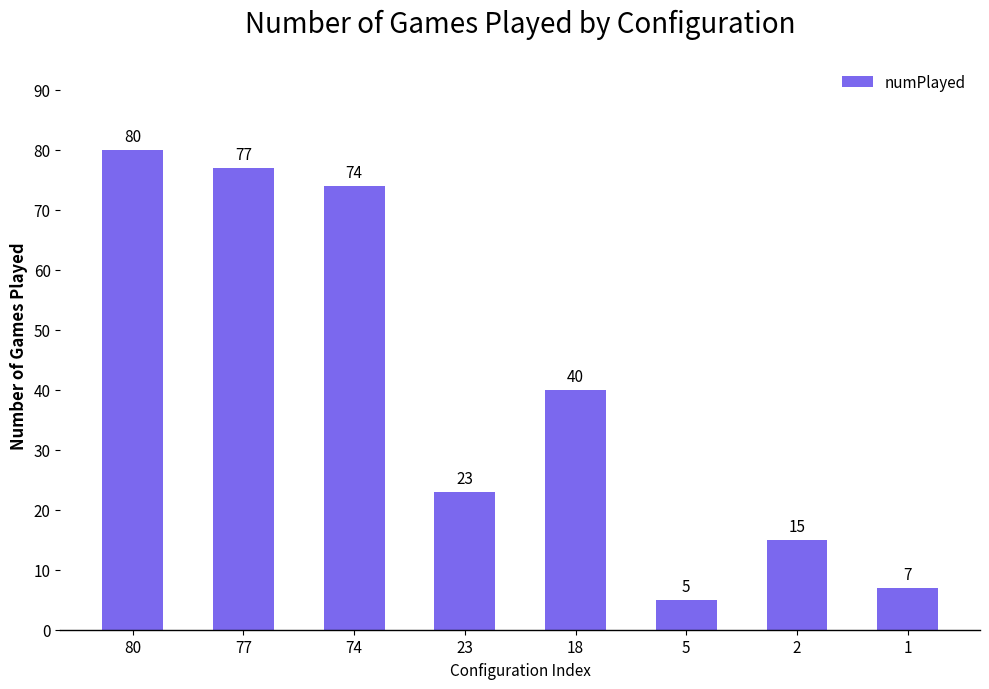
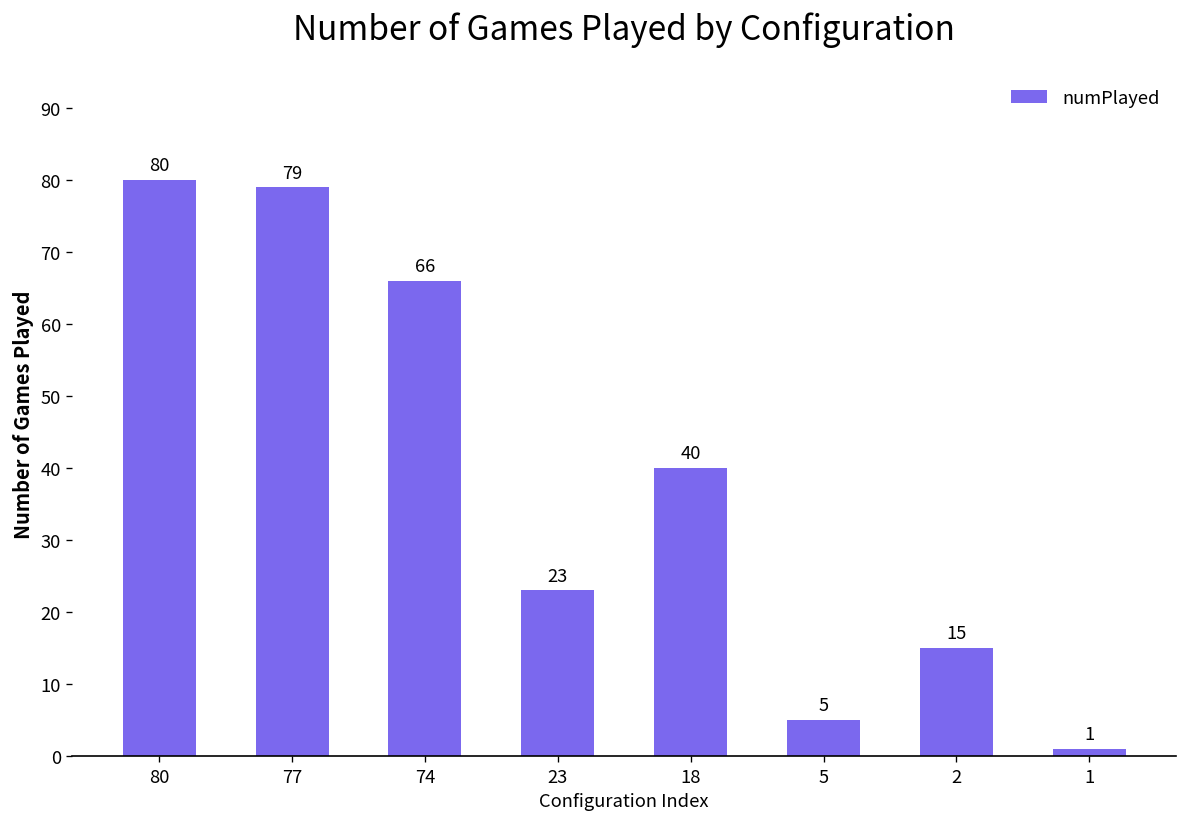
77: 77 -> 79
74: 74 -> 66
1: 7 -> 1
